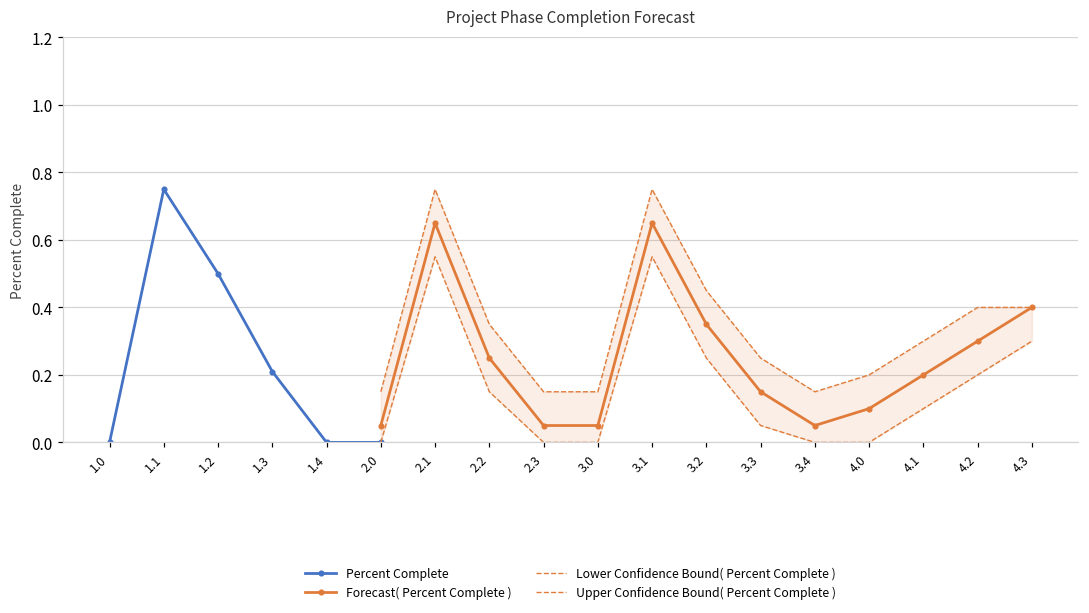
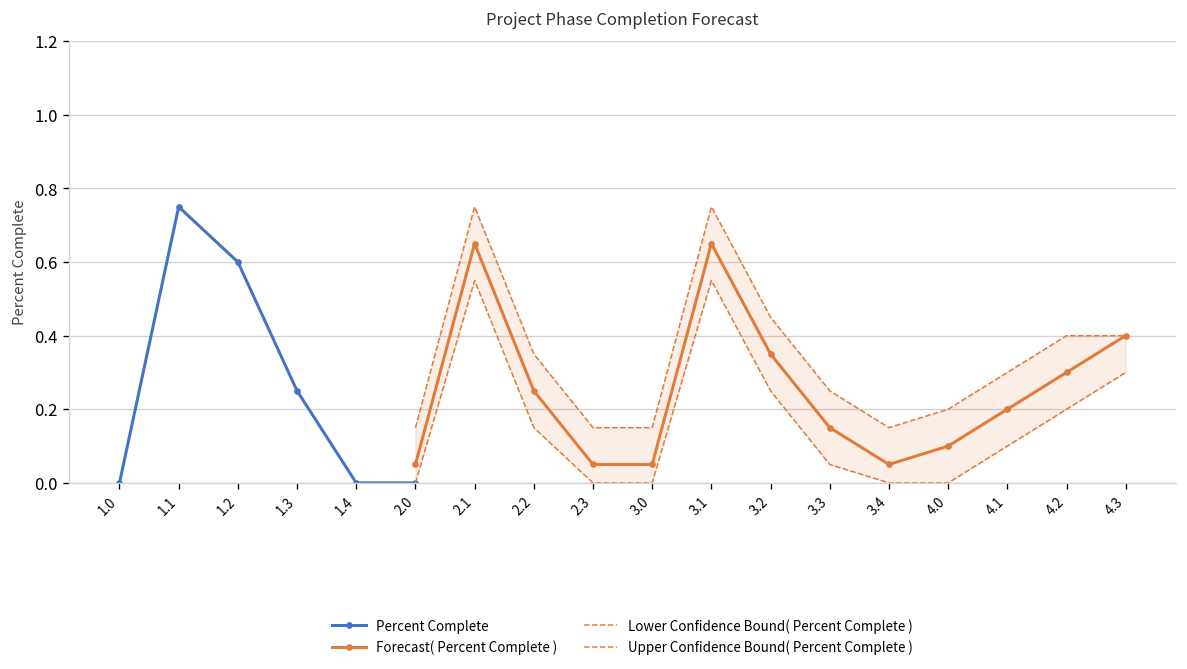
Percent Complete, 1.2: 0.5 -> 0.6
Percent Complete, 1.3: 0.21 -> 0.25
